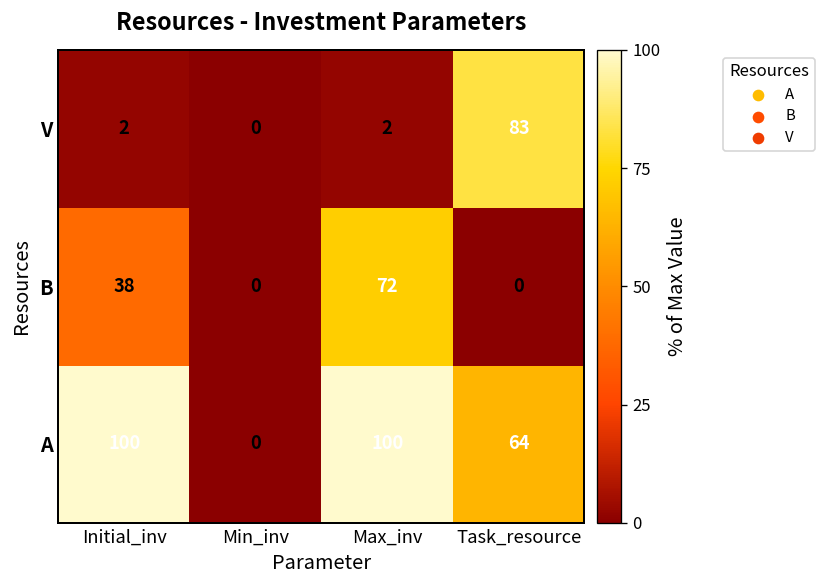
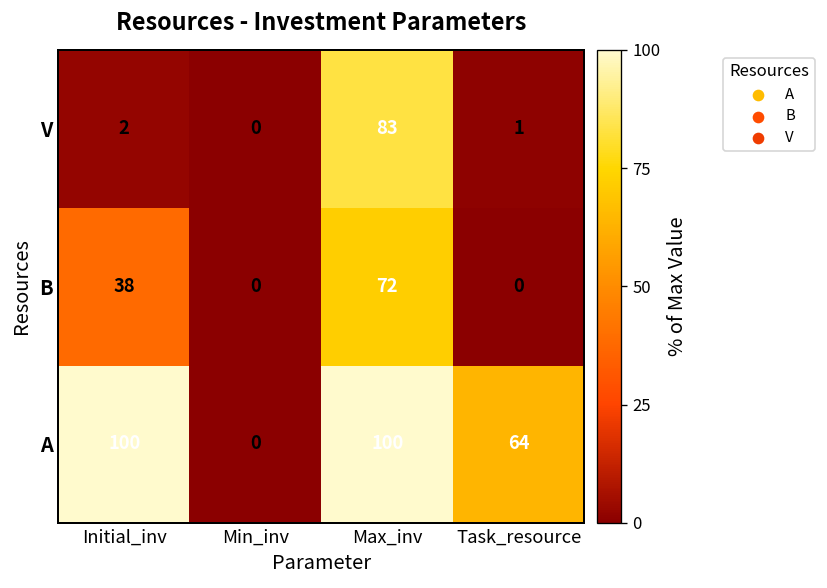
V, Max_inv: 2 -> 83
V, Task_resource: 83 -> 1
